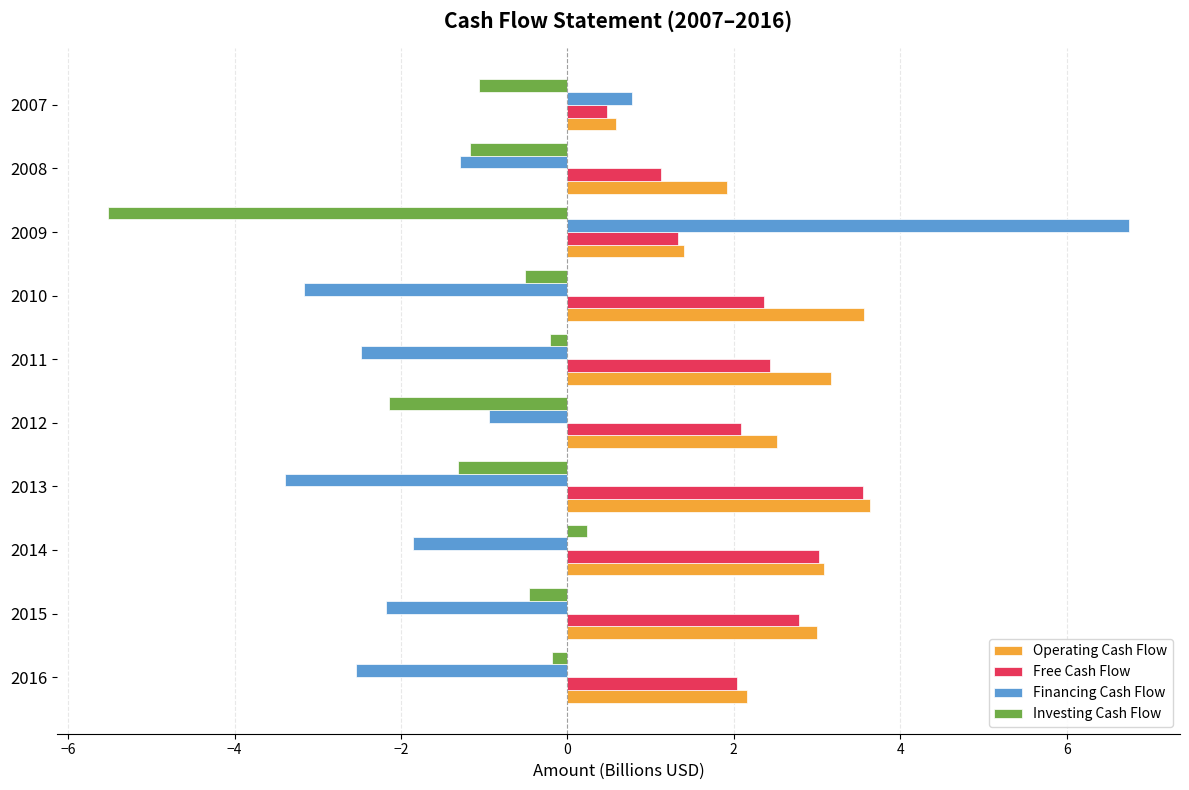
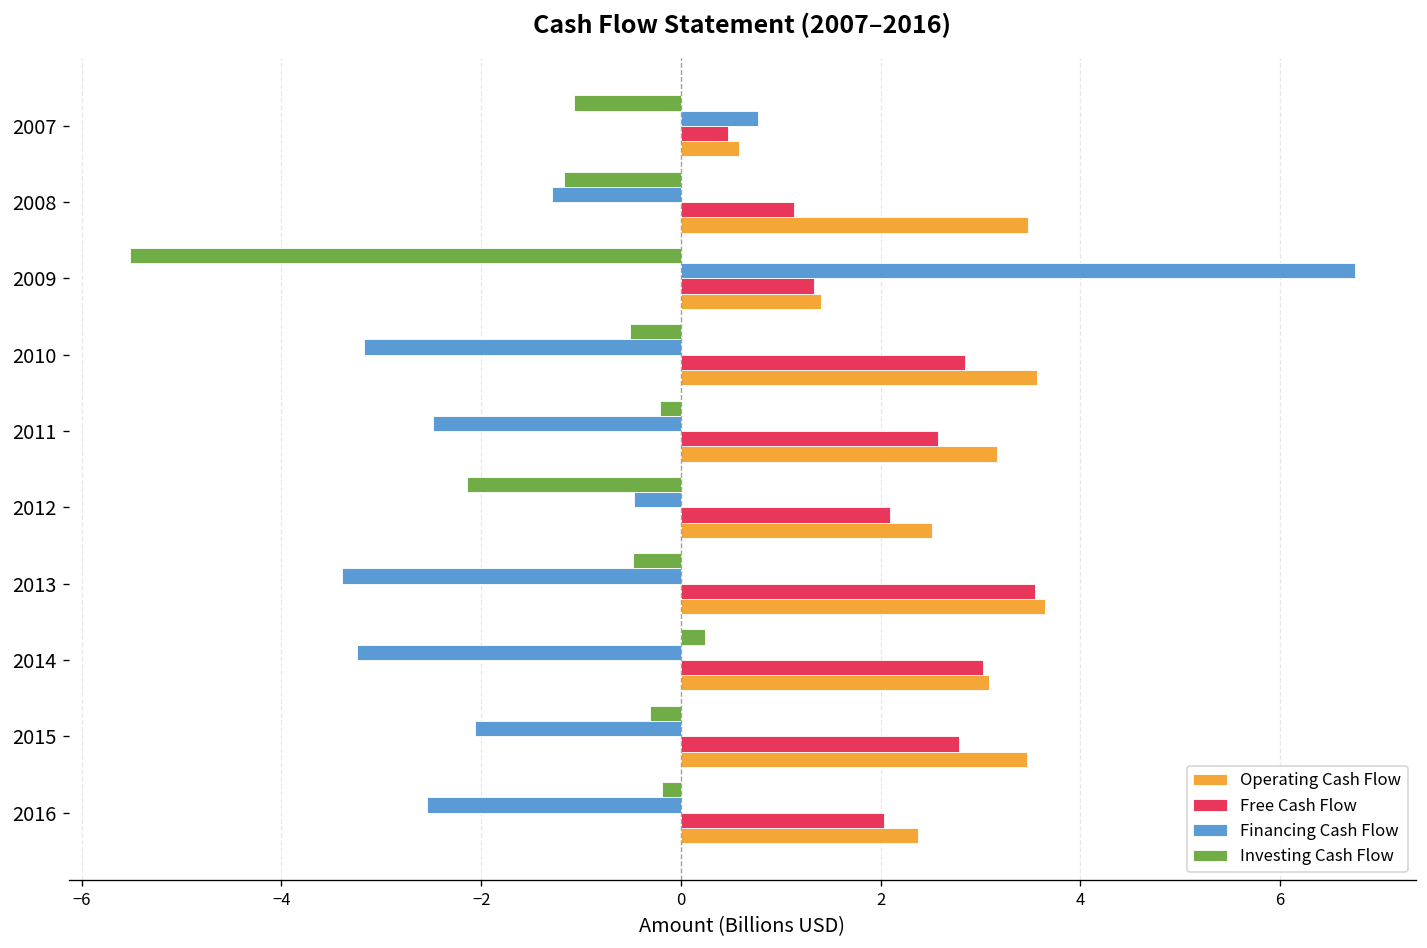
Operating Cash Flow, 2008: 1.9 -> 3.5
Free Cash Flow, 2010: 2.4 -> 2.8
Free Cash Flow, 2011: 2.4 -> 2.6
Financing Cash Flow, 2012: -0.9 -> -0.5
Investing Cash Flow, 2013: -1.3 -> -0.5
Financing Cash Flow, 2014: -1.9 -> -3.2
Investing Cash Flow, 2015: -0.5 -> -0.3
Financing Cash Flow, 2015: -2.2 -> -2.1
Operating Cash Flow, 2015: 3.0 -> 3.5
Operating Cash Flow, 2016: 2.2 -> 2.4
